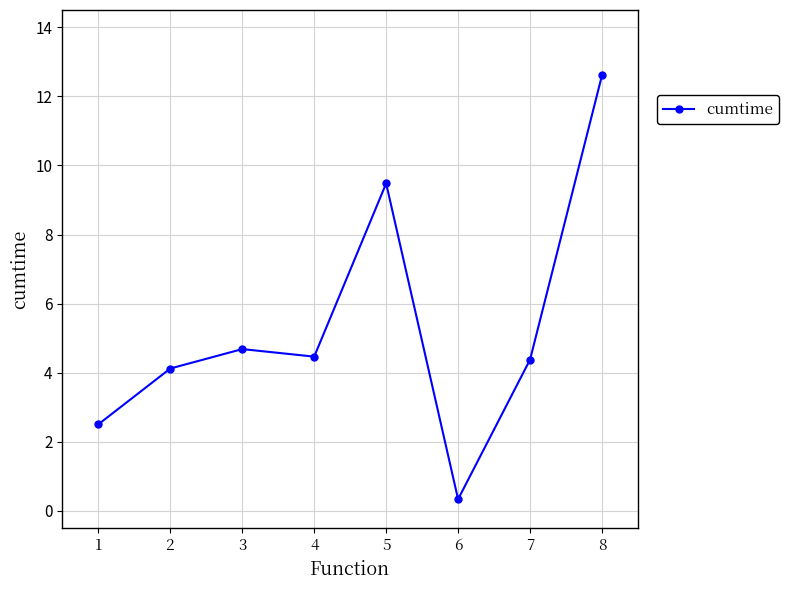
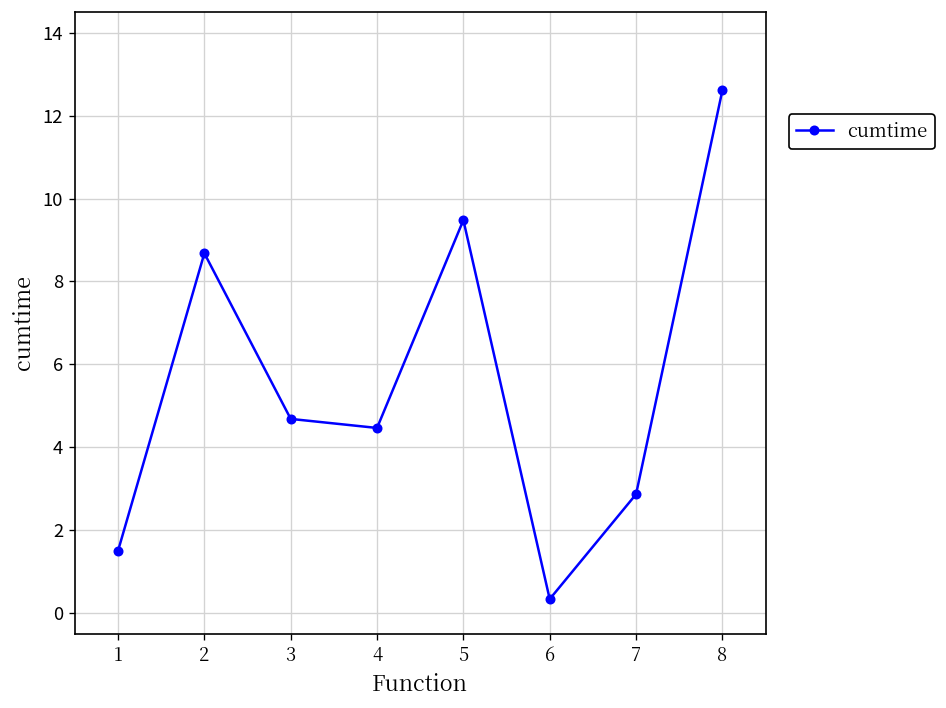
1: 2.5 -> 1.5
2: 4.1 -> 8.7
7: 4.4 -> 2.9
